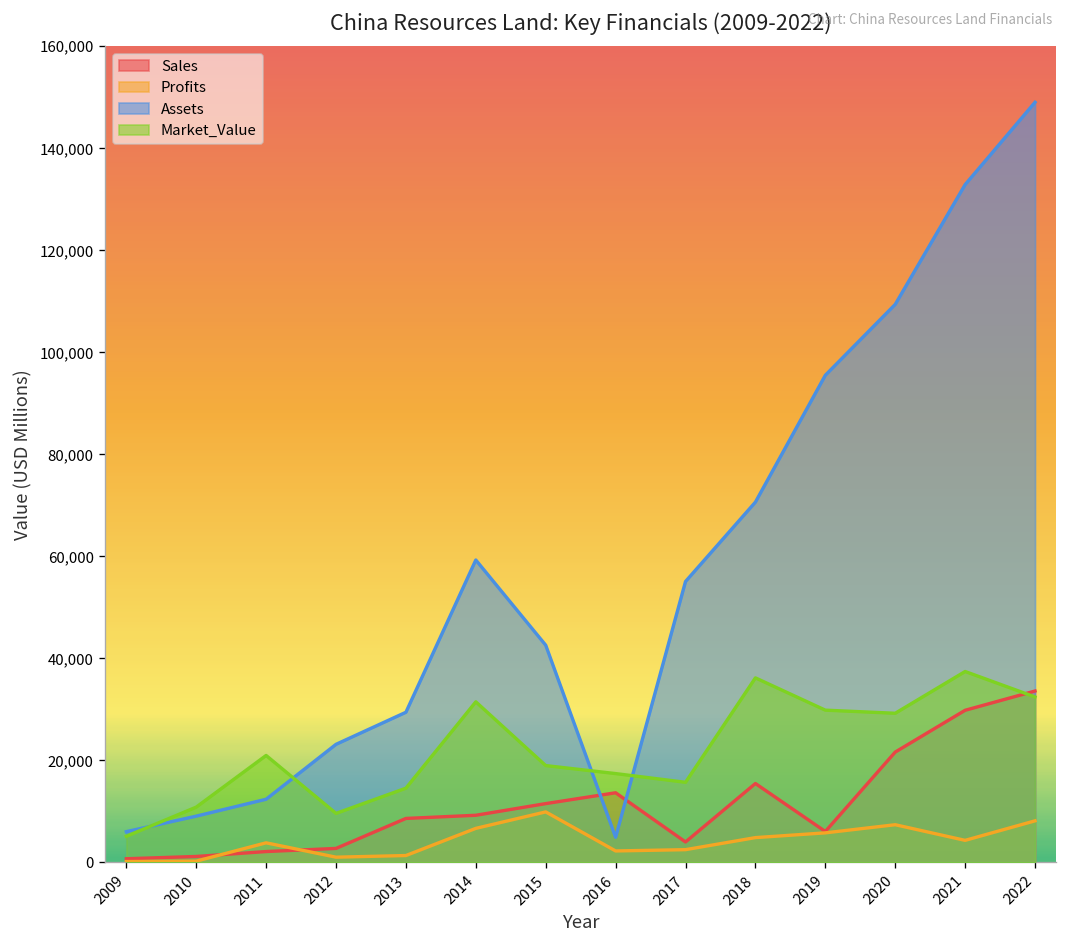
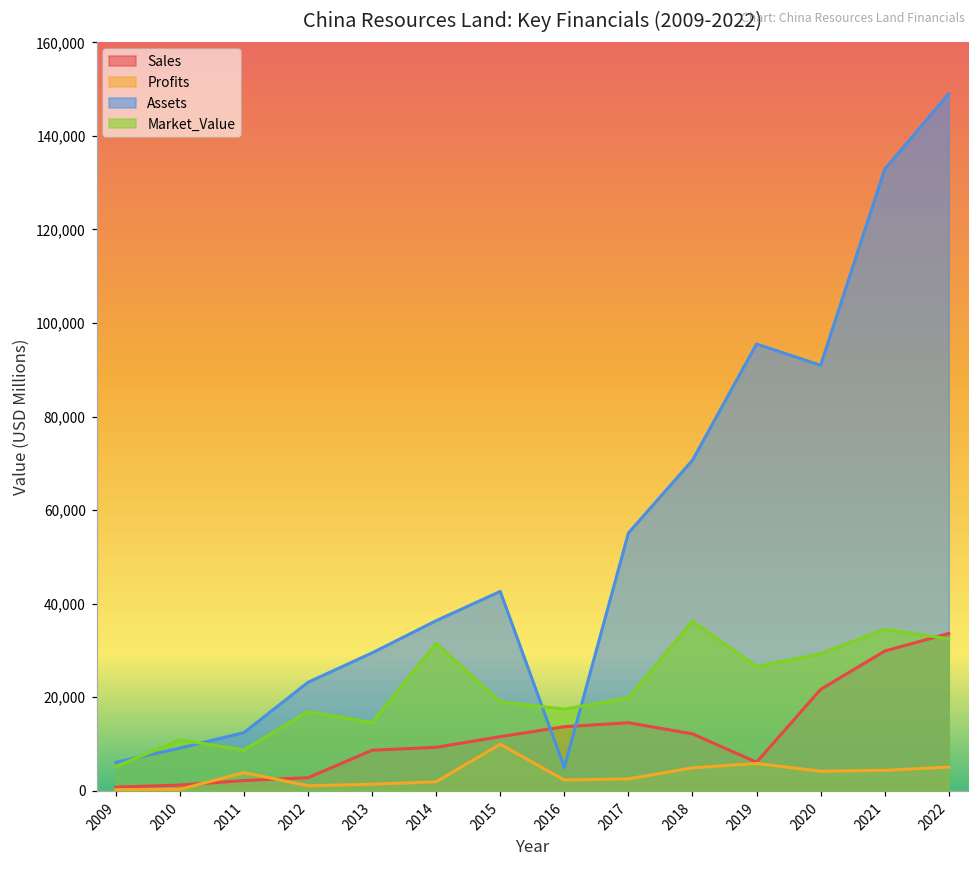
Market_Value, 2011: 21,000 -> 9,000
Market_Value, 2012: 10,000 -> 17,000
Profits, 2014: 7,000 -> 2,000
Assets, 2014: 59,000 -> 36,000
Sales, 2017: 4,000 -> 15,000
Market_Value, 2017: 16,000 -> 20,000
Sales, 2018: 15,000 -> 12,000
Market_Value, 2019: 30,000 -> 27,000
Profits, 2020: 7,000 -> 4,000
Assets, 2020: 109,000 -> 91,000
Market_Value, 2021: 37,000 -> 35,000
Profits, 2022: 8,000 -> 5,000
